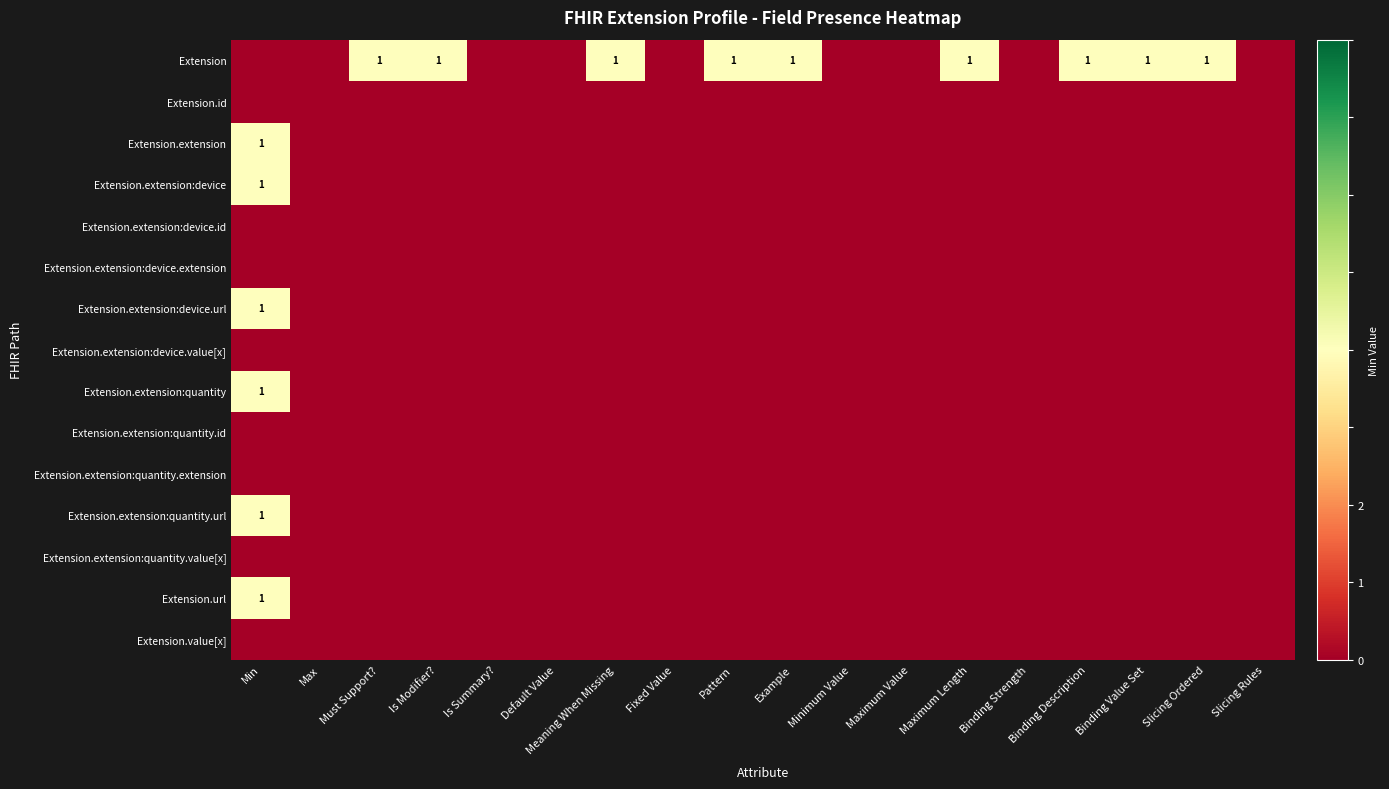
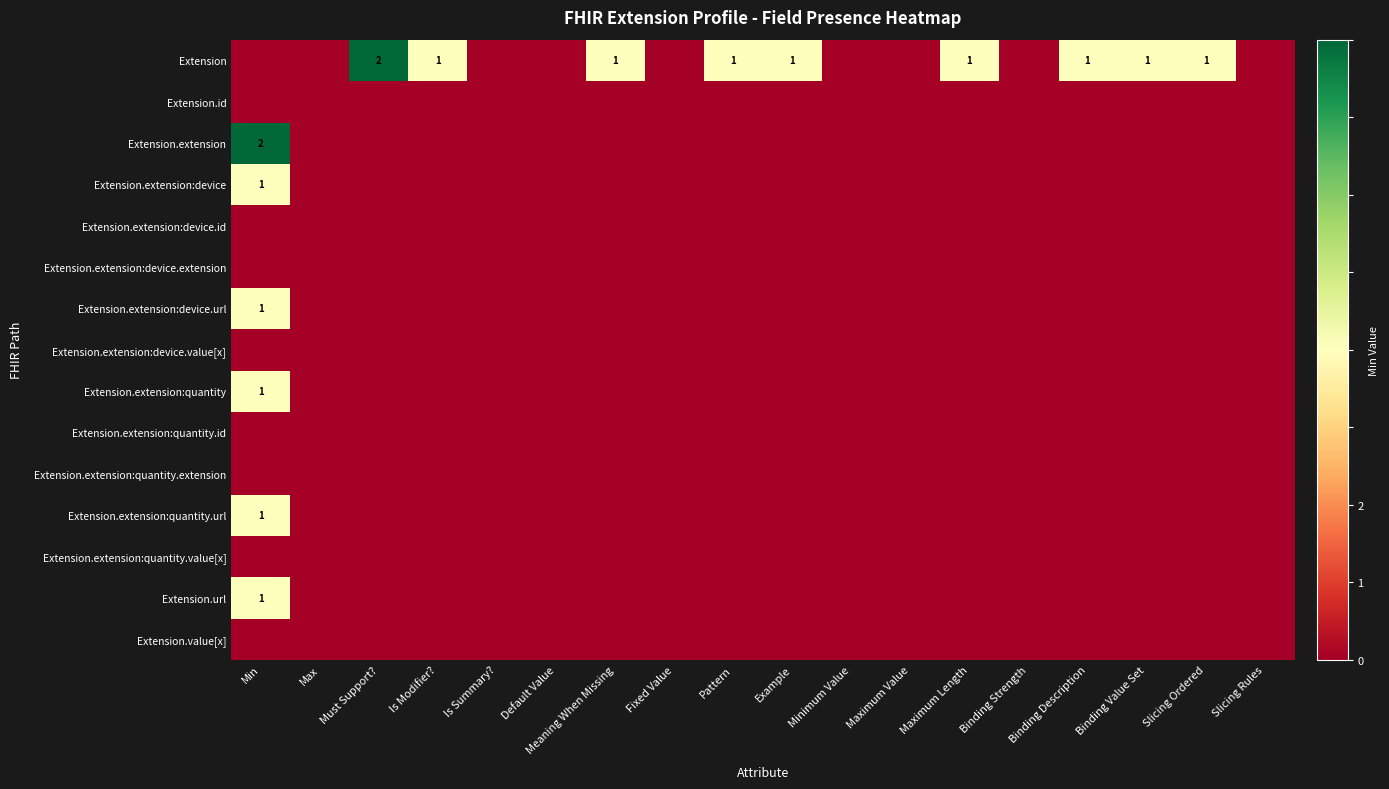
Extension, Must Support?: 1 -> 2
Extension.extension, Min: 1 -> 2
